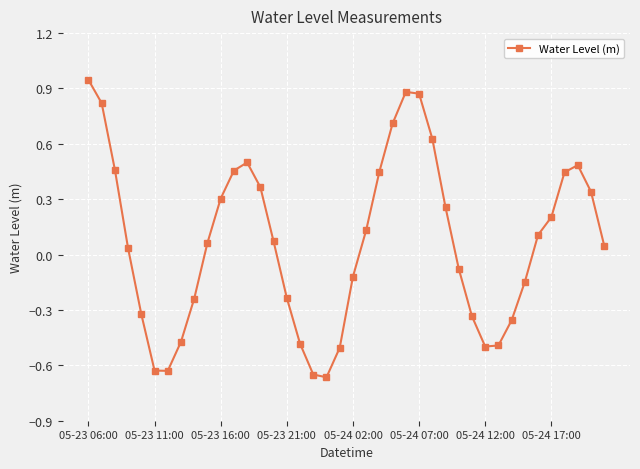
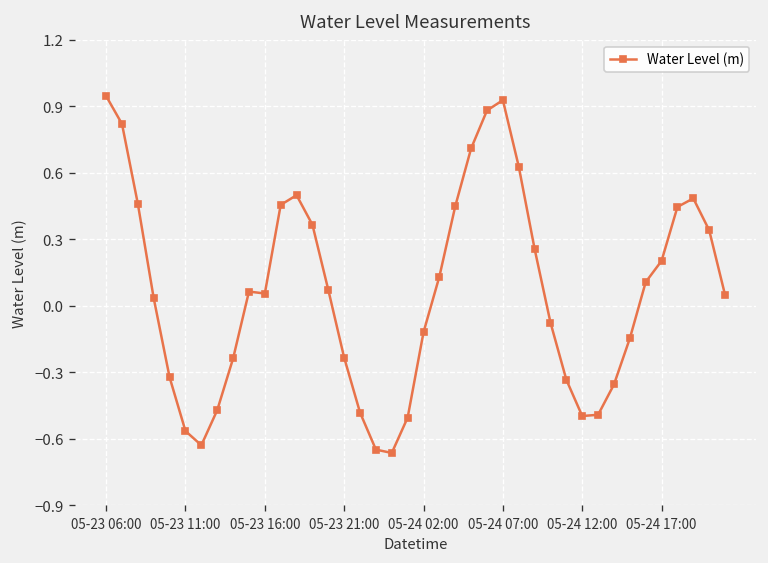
05-23 11:00: -0.63 -> -0.57
05-23 16:00: 0.30 -> 0.06
05-24 07:00: 0.87 -> 0.93
